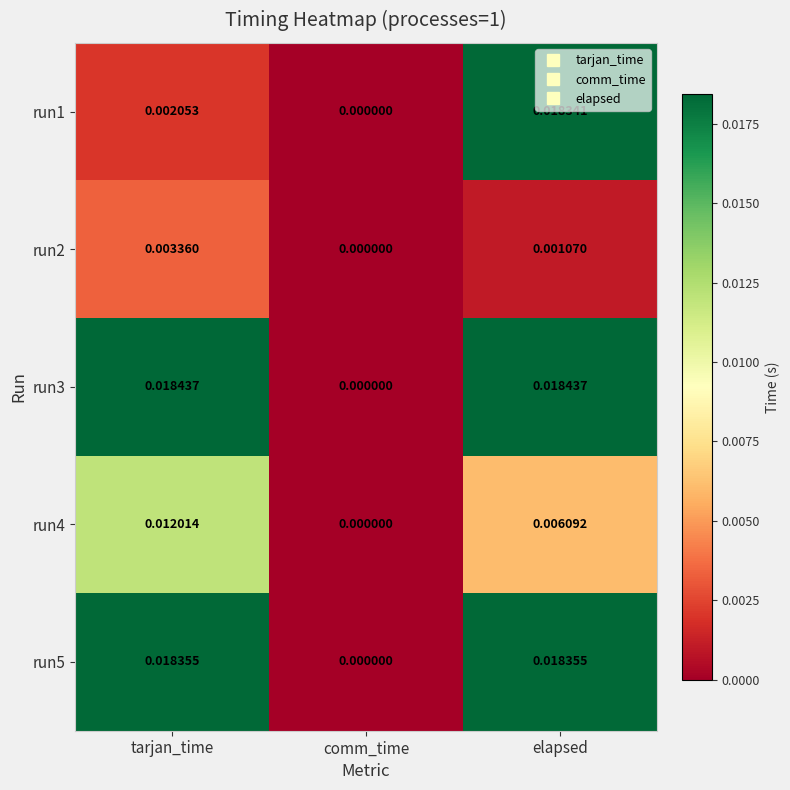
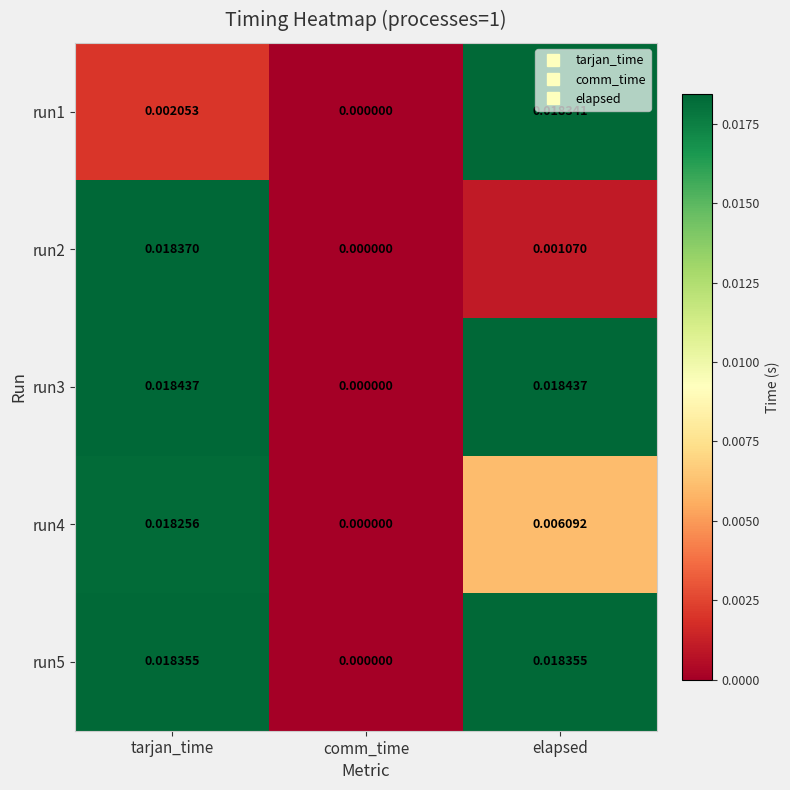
run2, tarjan_time: 0.003360 -> 0.018370
run4, tarjan_time: 0.012014 -> 0.018256
